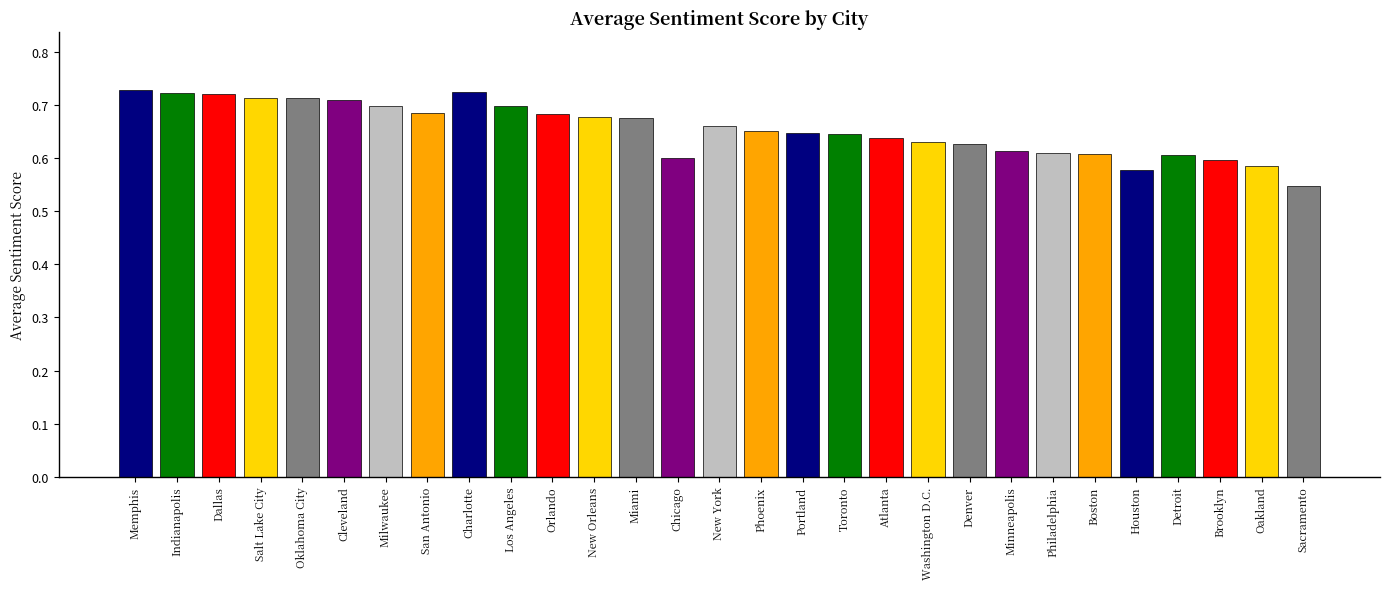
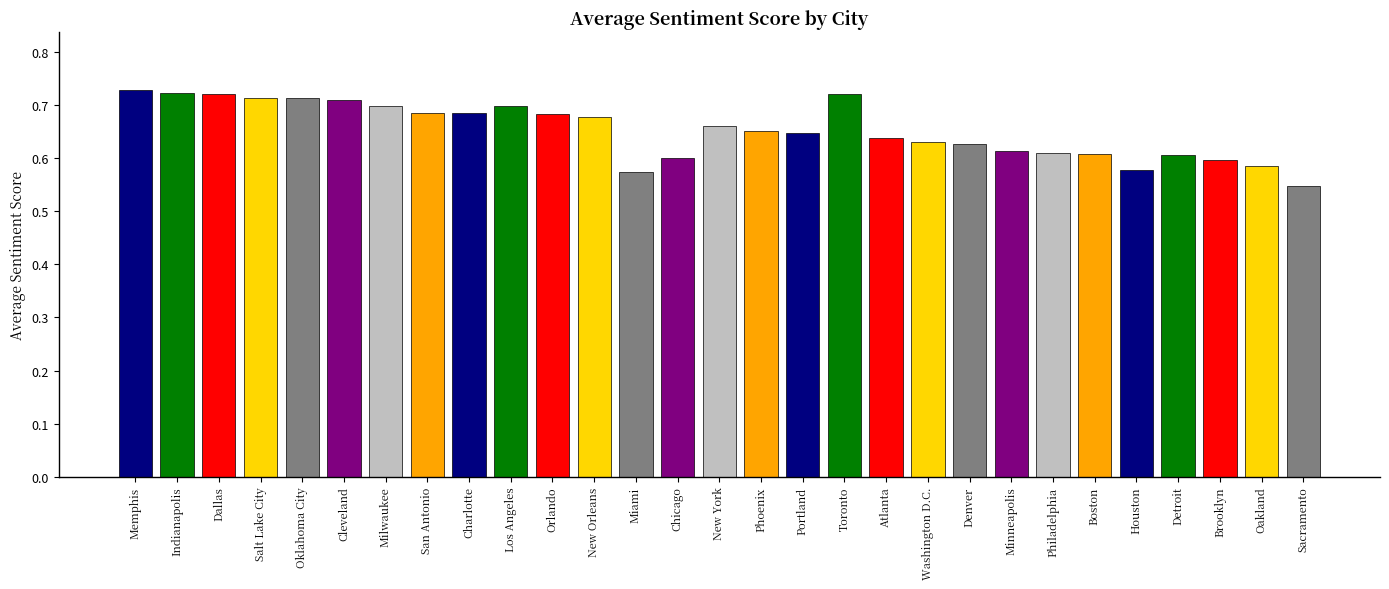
Charlotte: 0.72 -> 0.69
Miami: 0.68 -> 0.57
Toronto: 0.64 -> 0.72
